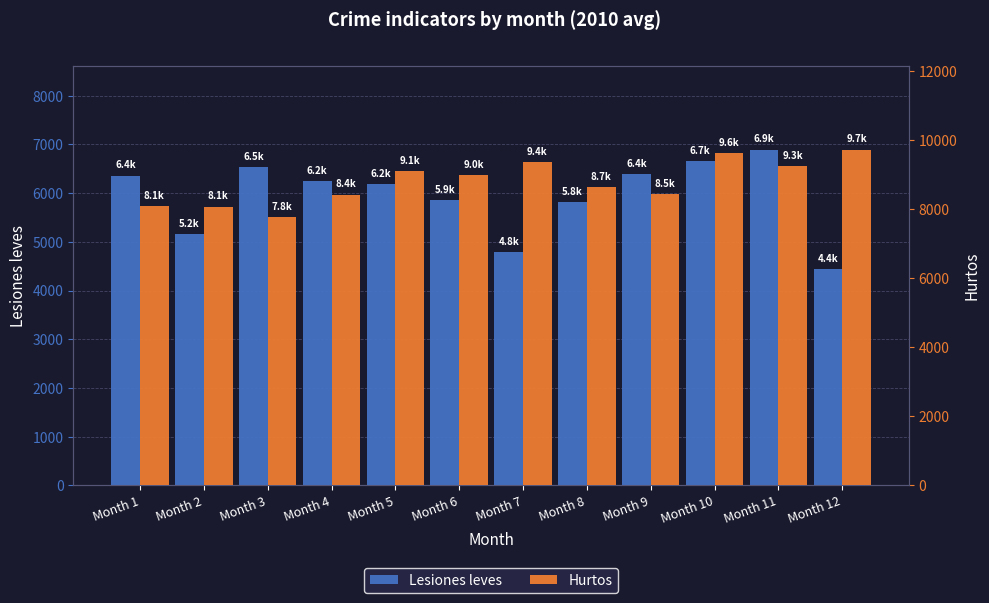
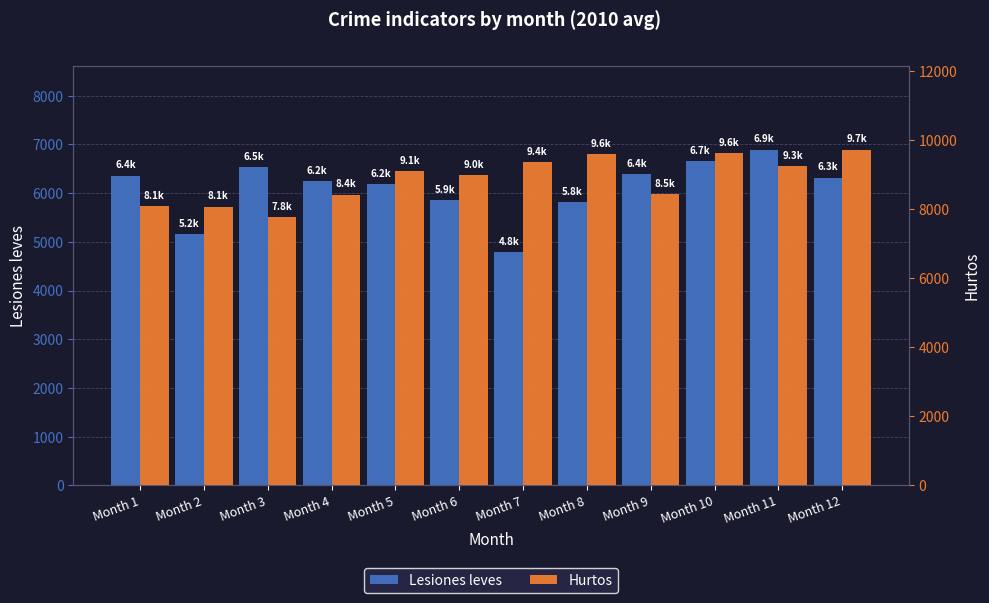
Lesiones leves, Month 12: 4.4k -> 6.3k
Hurtos, Month 8: 8.7k -> 9.6k
